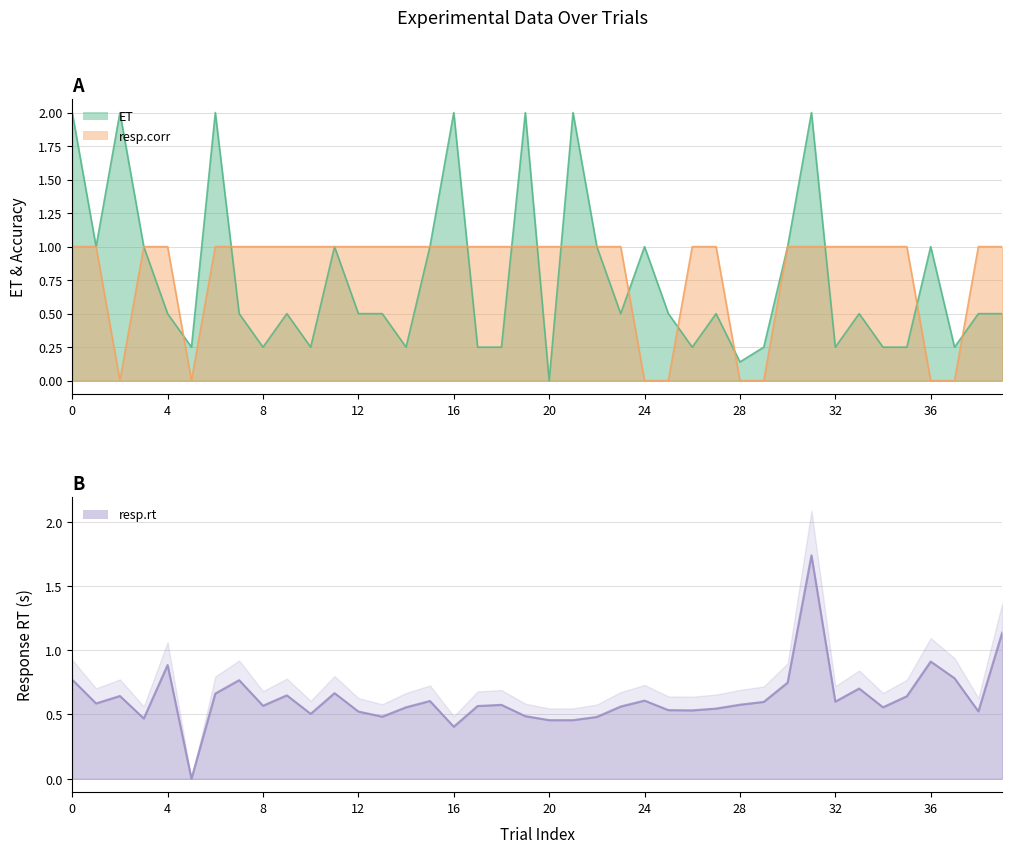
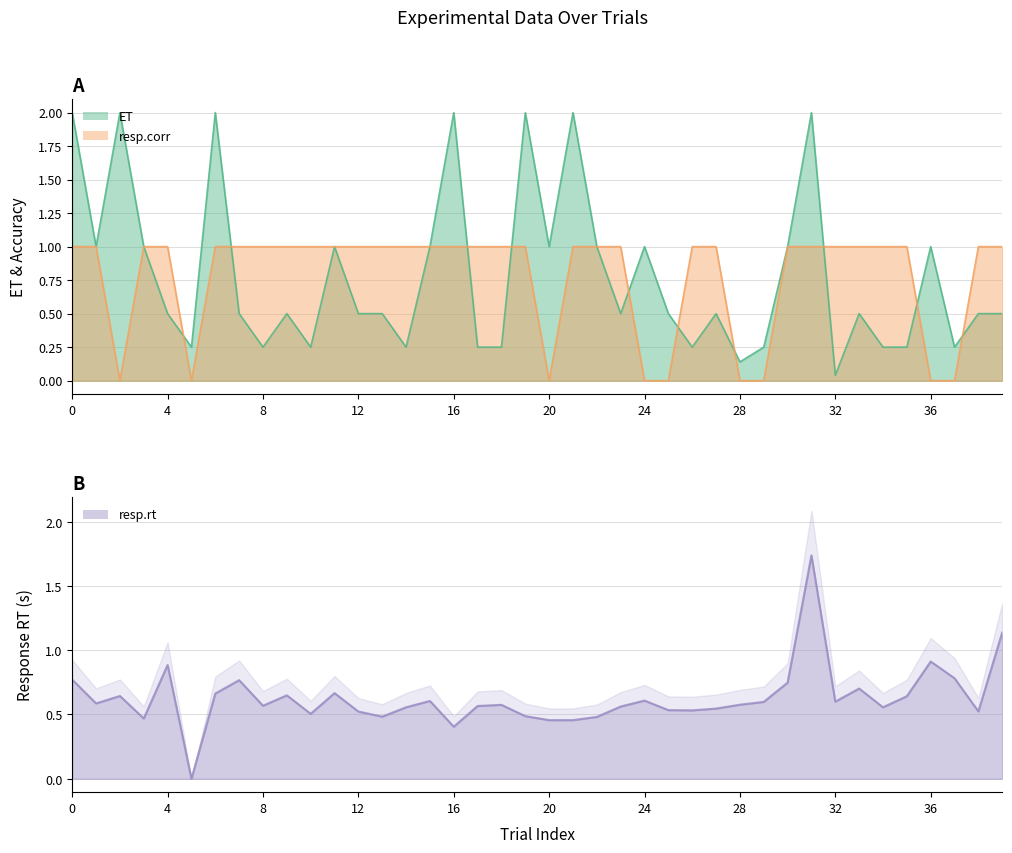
A, ET, 20: 0 -> 1
A, resp.corr, 20: 1 -> 0
A, ET, 32: 0.25 -> 0.04
